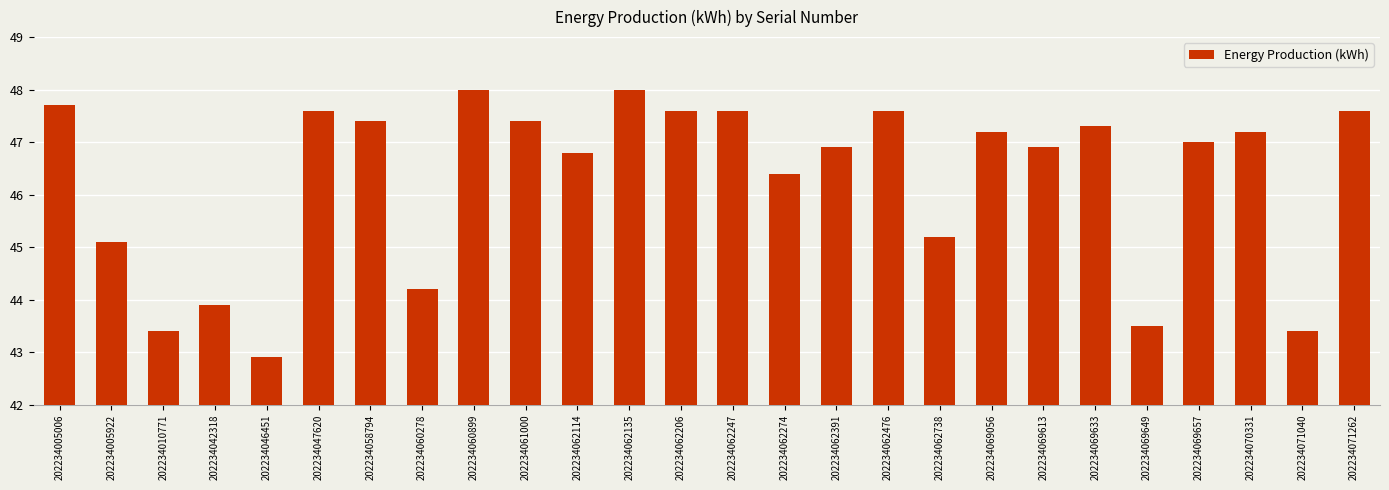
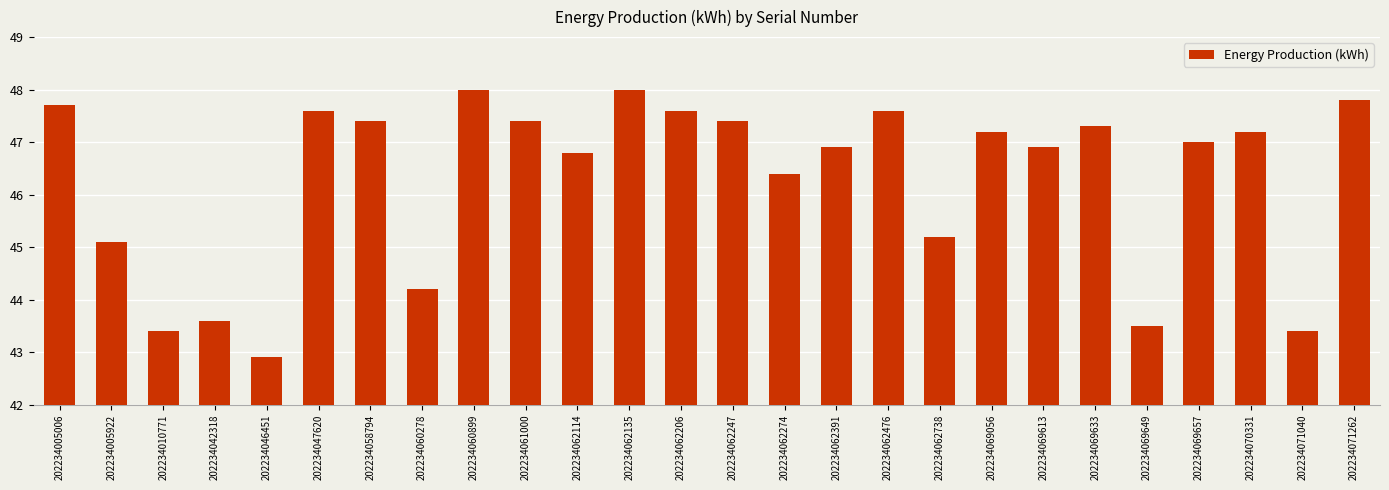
202234042318: 43.9 -> 43.6
202234062247: 47.6 -> 47.4
202234071262: 47.6 -> 47.8
